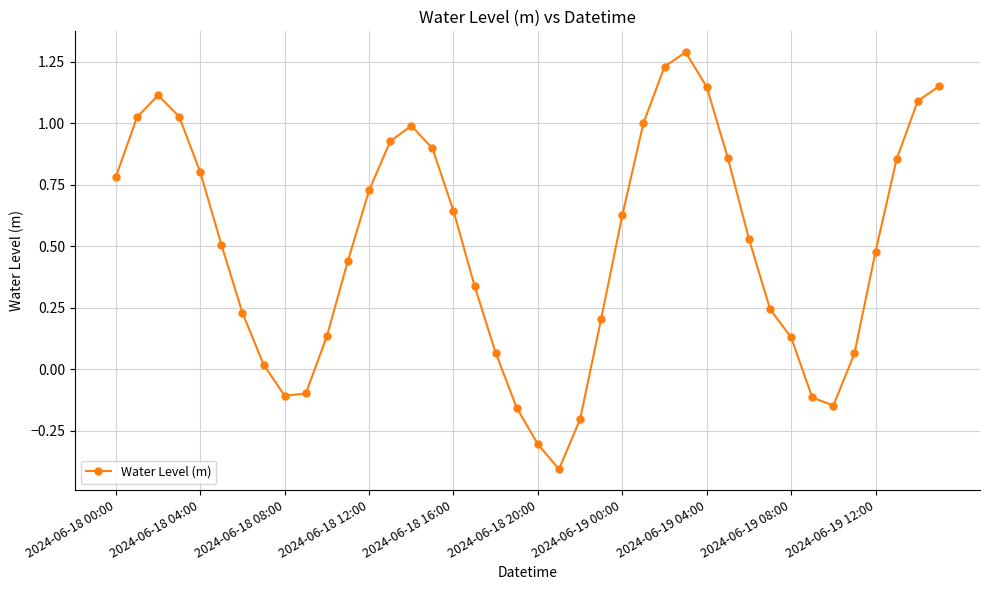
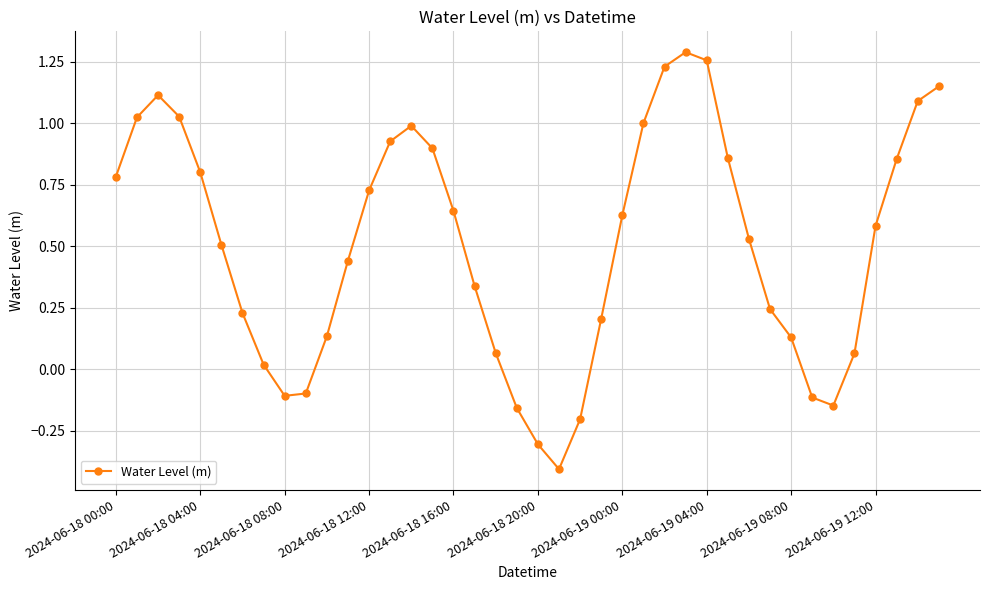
2024-06-19 04:00: 1.15 -> 1.26
2024-06-19 12:00: 0.48 -> 0.58
